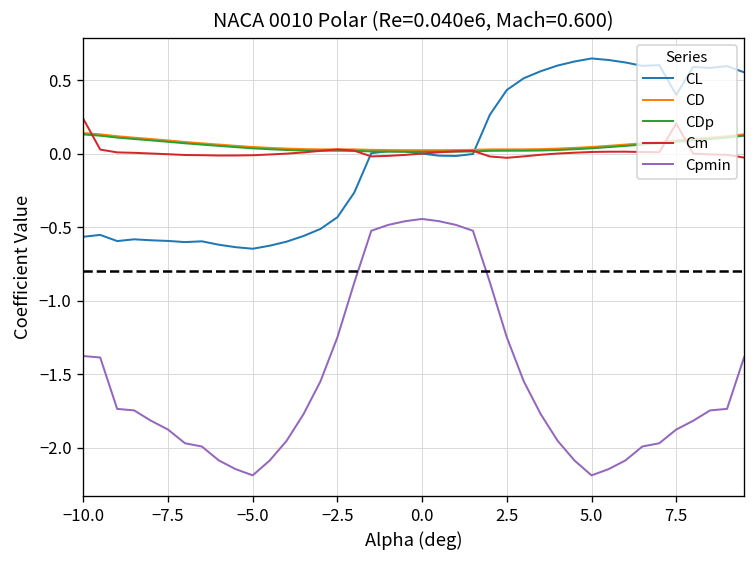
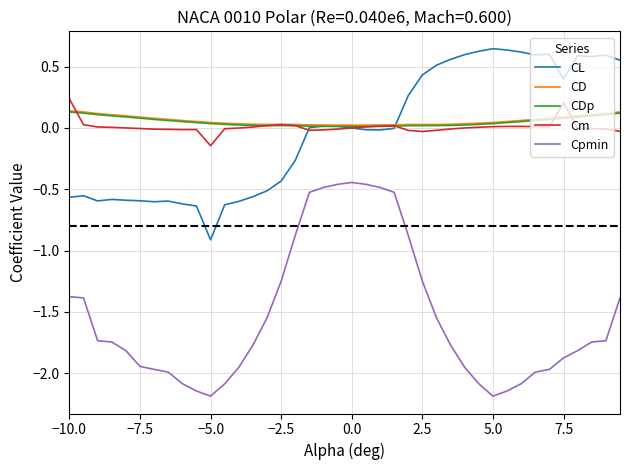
Cpmin, −7.5: -1.87 -> -1.94
CL, −5.0: -0.65 -> -0.91
Cm, −5.0: -0.01 -> -0.14
